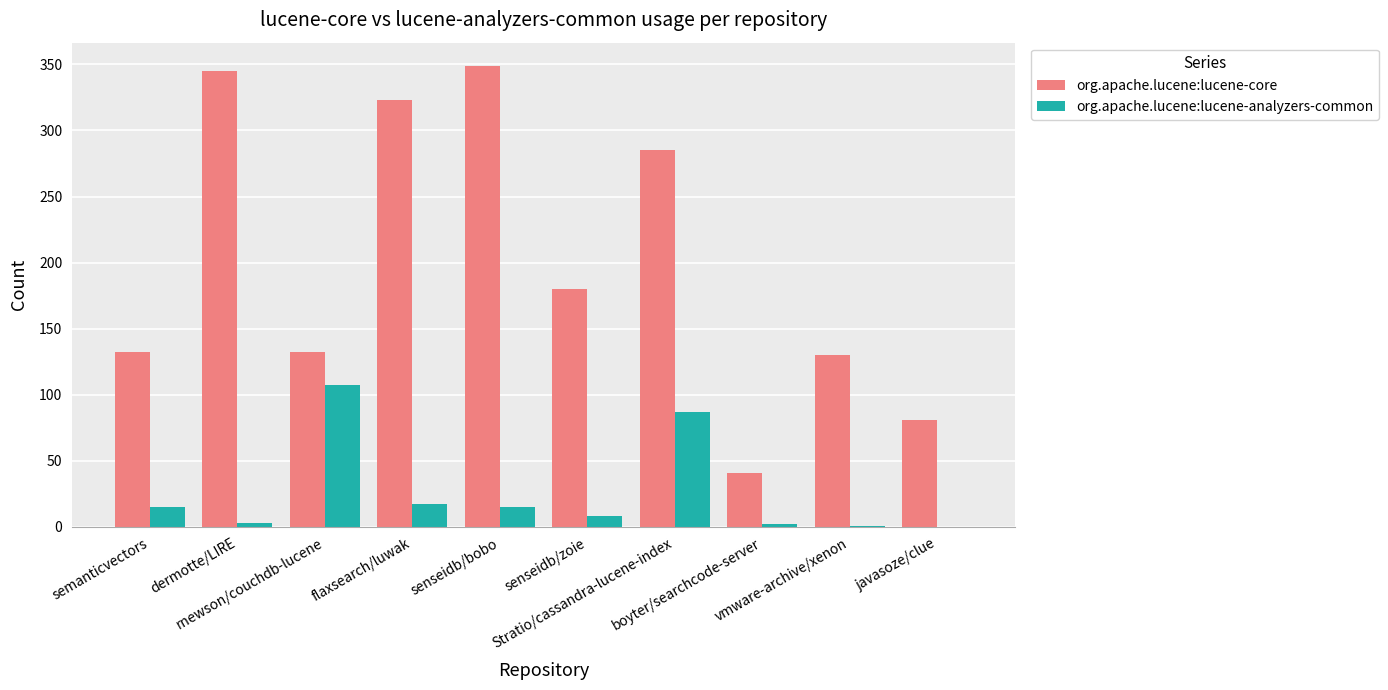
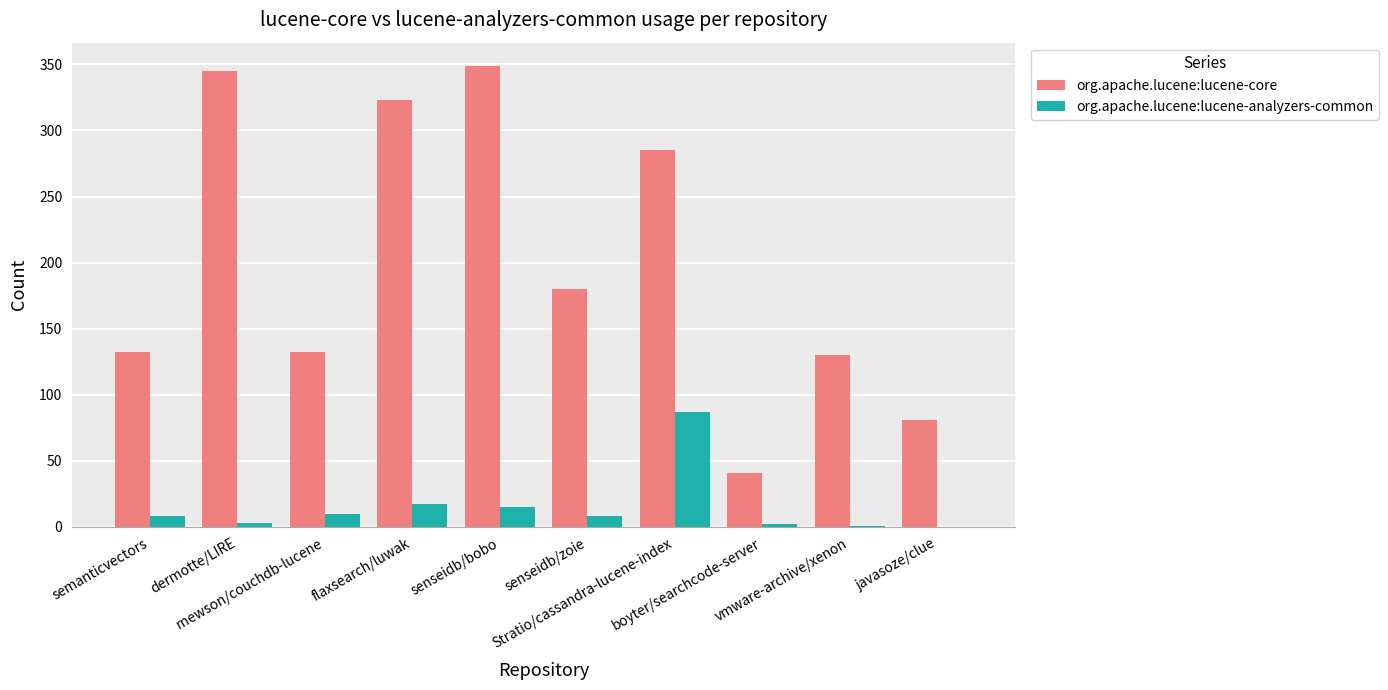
org.apache.lucene:lucene-analyzers-common, semanticvectors: 15 -> 8
org.apache.lucene:lucene-analyzers-common, rnewson/couchdb-lucene: 107 -> 10
